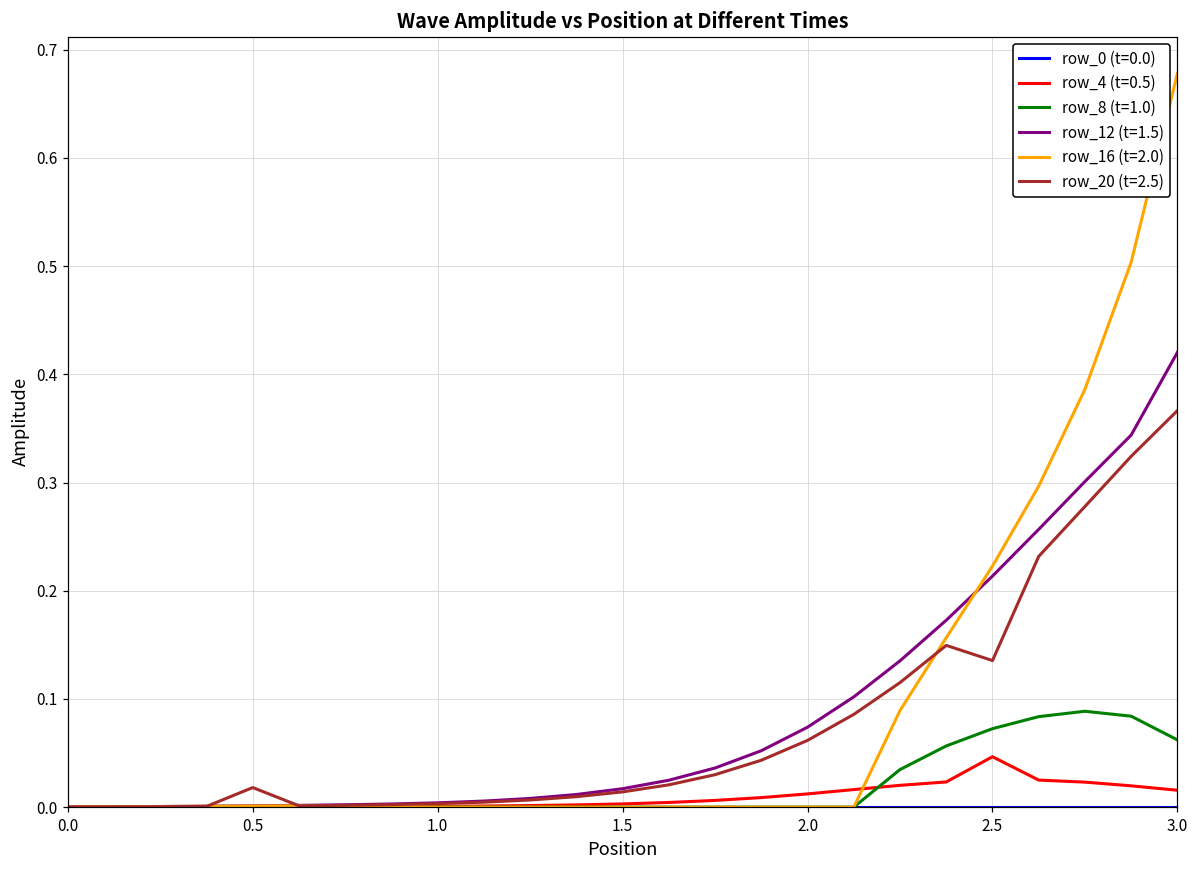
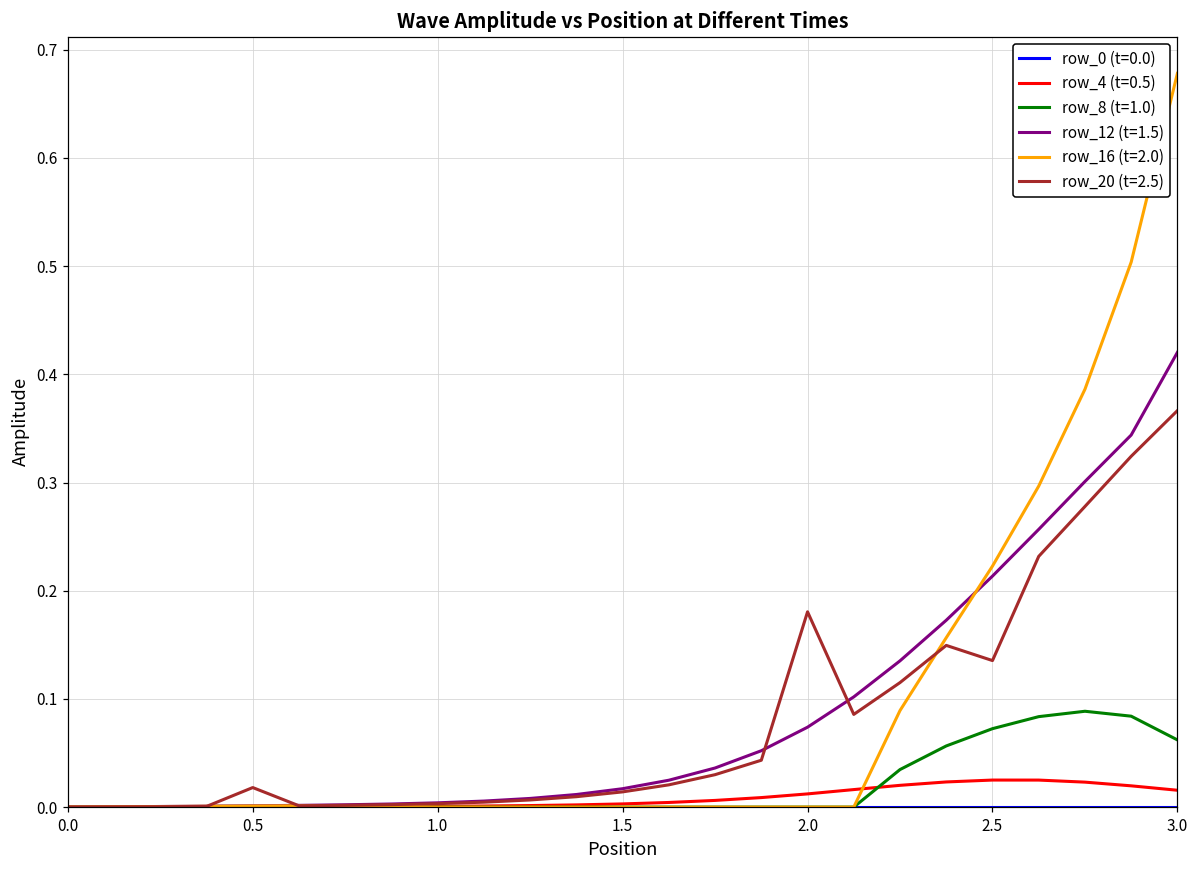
row_20 (t=2.5), 2.0: 0.06 -> 0.18
row_4 (t=0.5), 2.5: 0.05 -> 0.02
